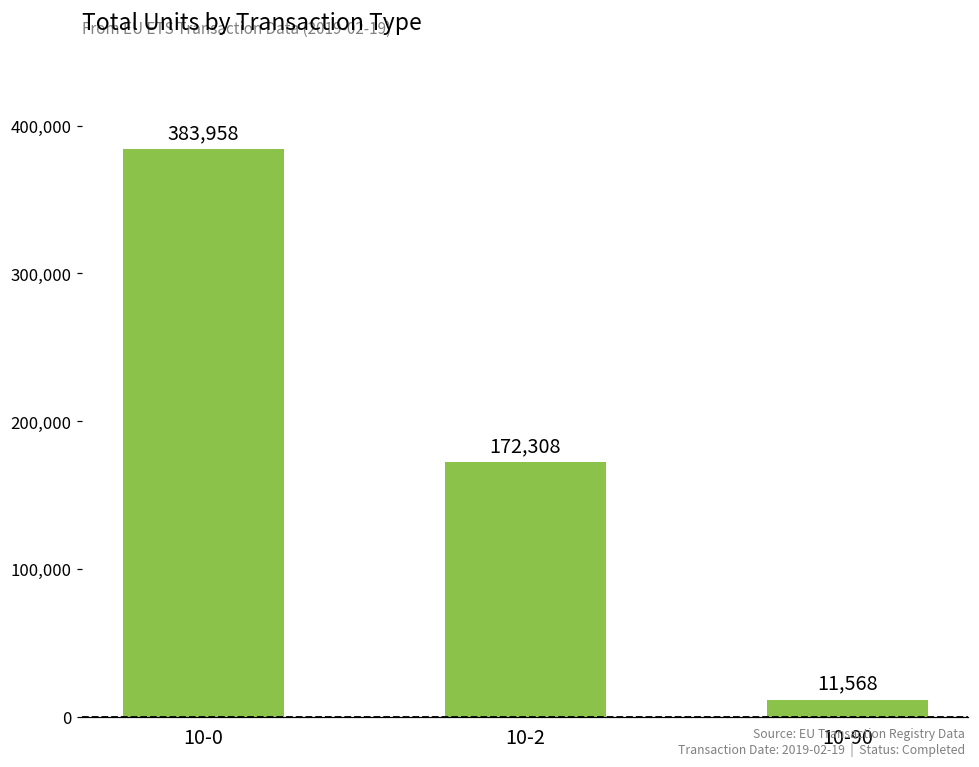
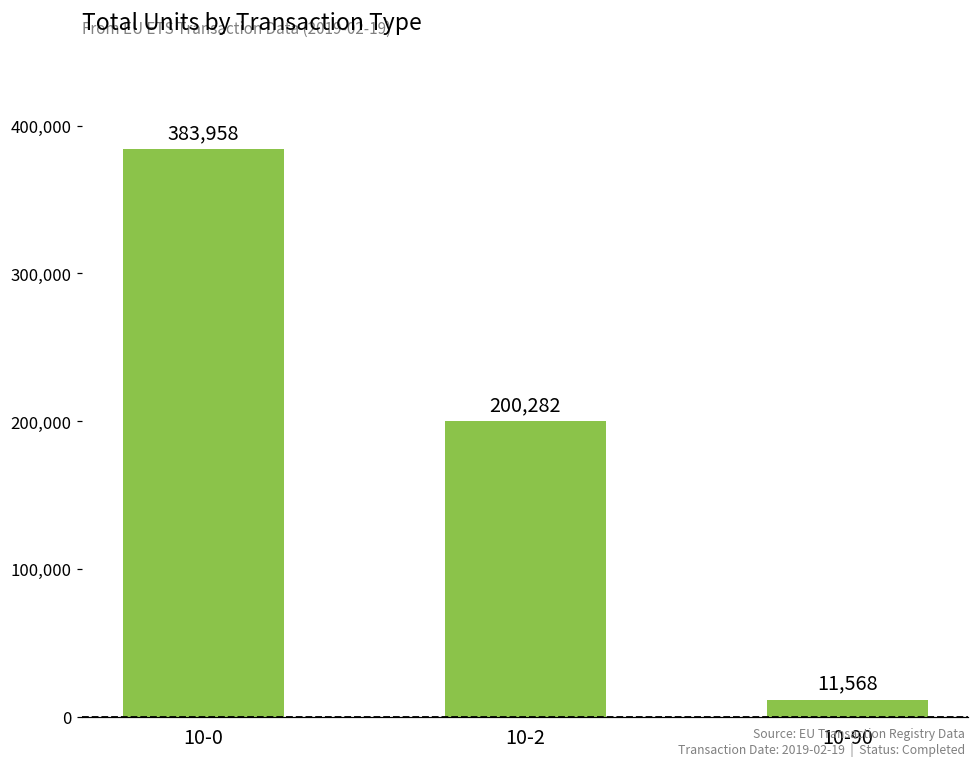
10-2: 172,308 -> 200,282
